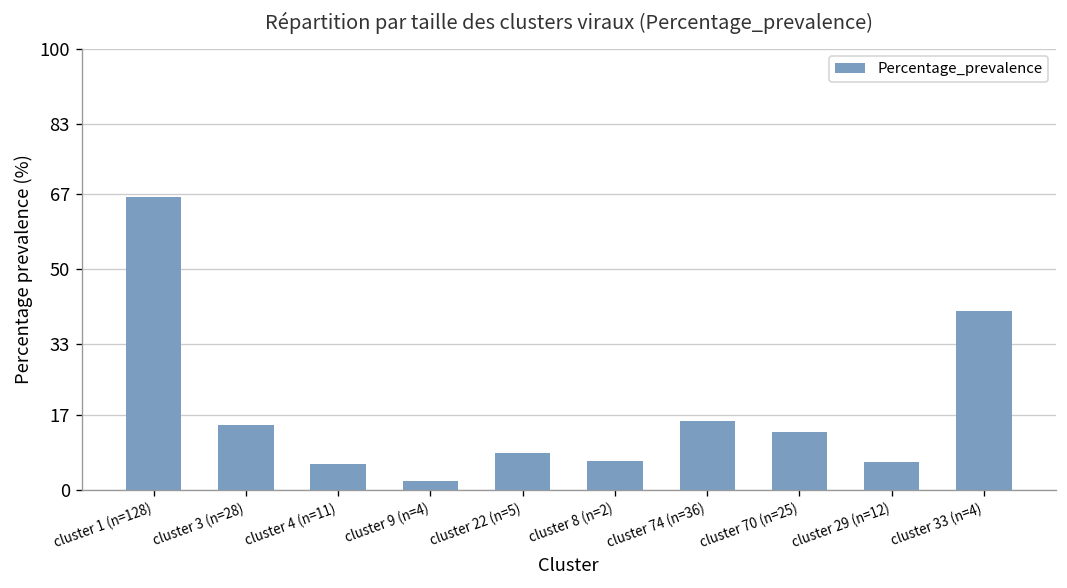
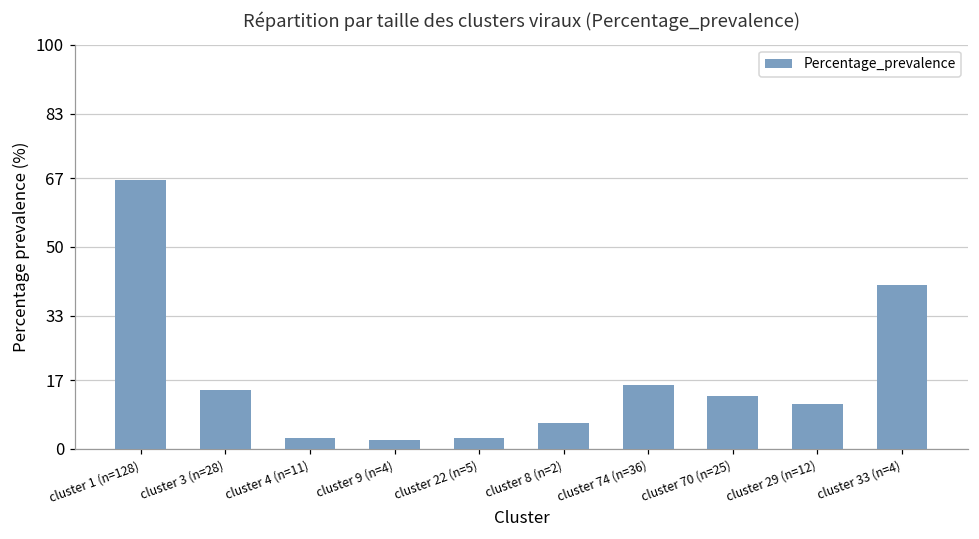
cluster 4 (n=11): 6 -> 3
cluster 22 (n=5): 8 -> 3
cluster 29 (n=12): 6 -> 11
